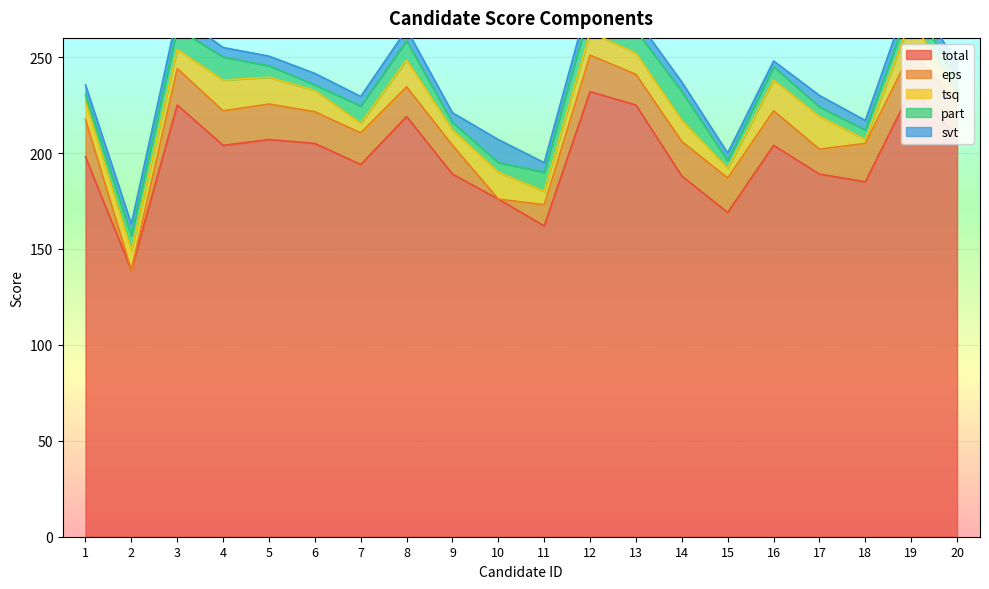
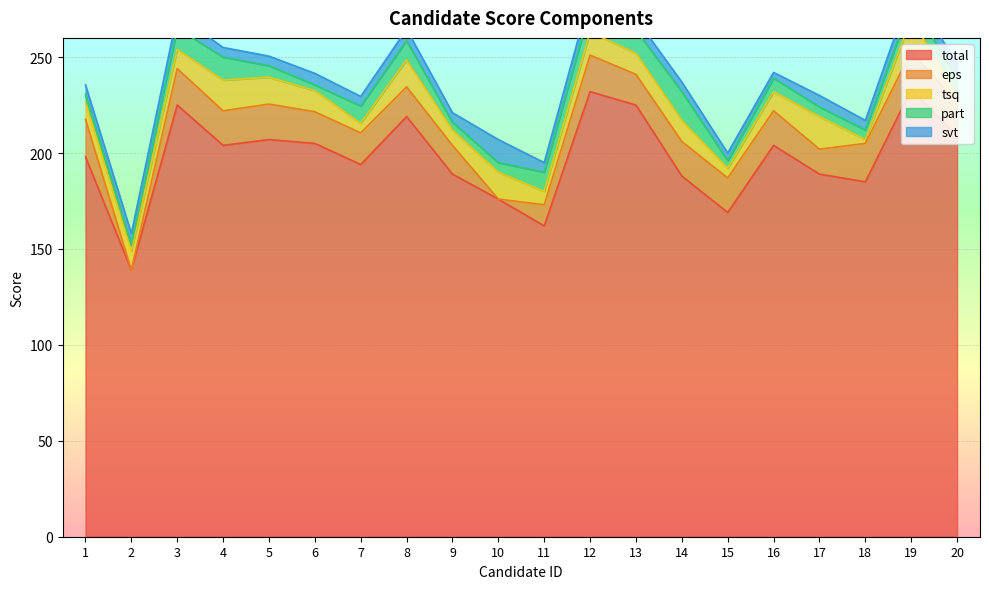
part, 2: 8 -> 3
tsq, 16: 16 -> 10
